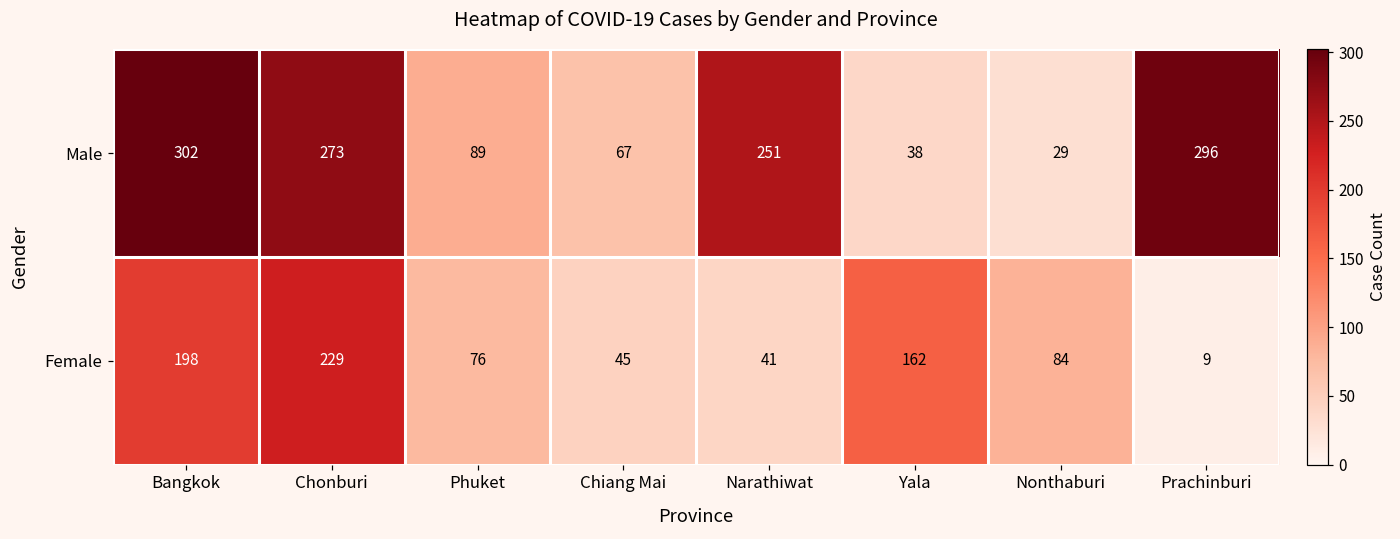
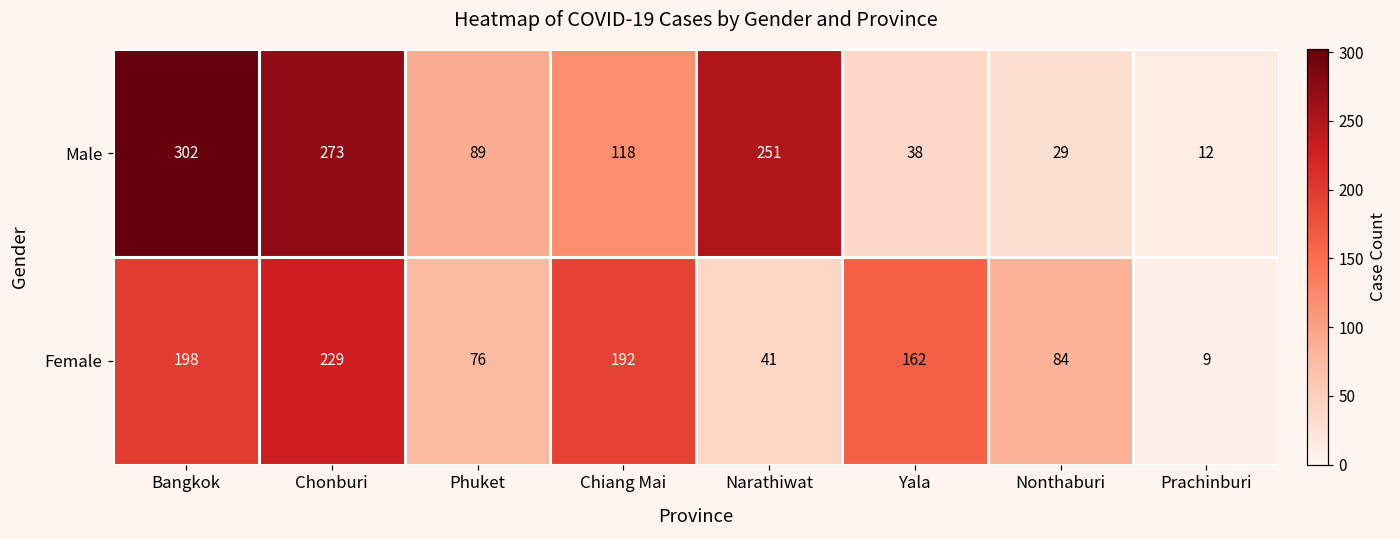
Male, Chiang Mai: 67 -> 118
Male, Prachinburi: 296 -> 12
Female, Chiang Mai: 45 -> 192
